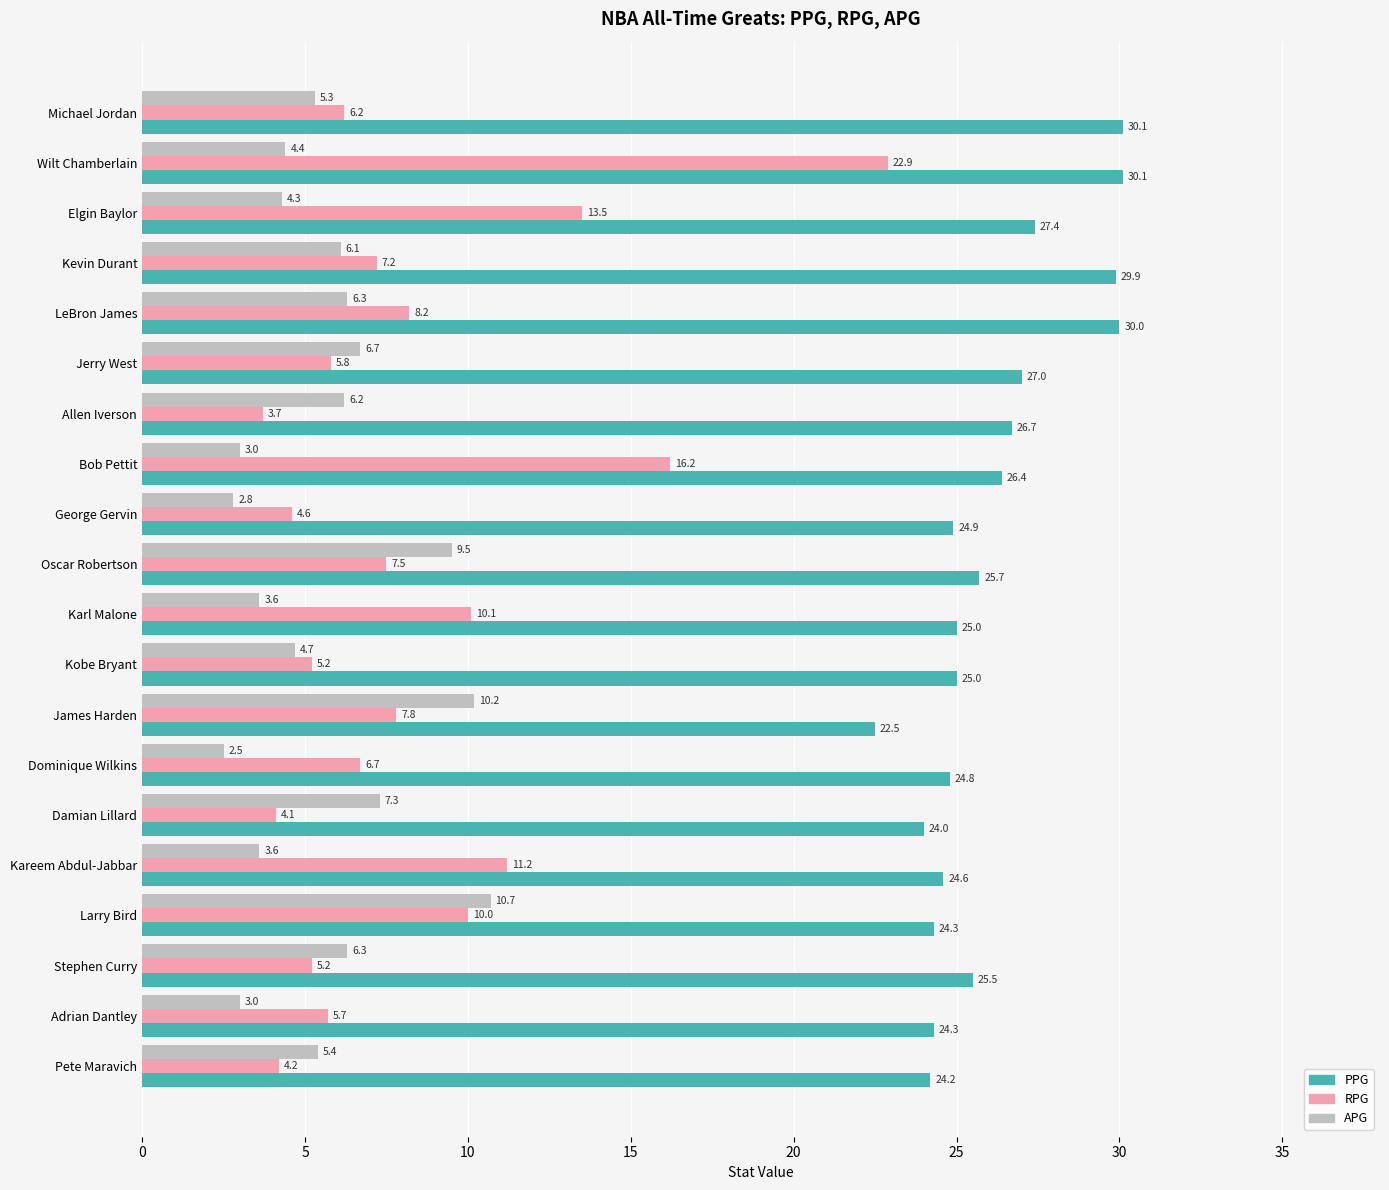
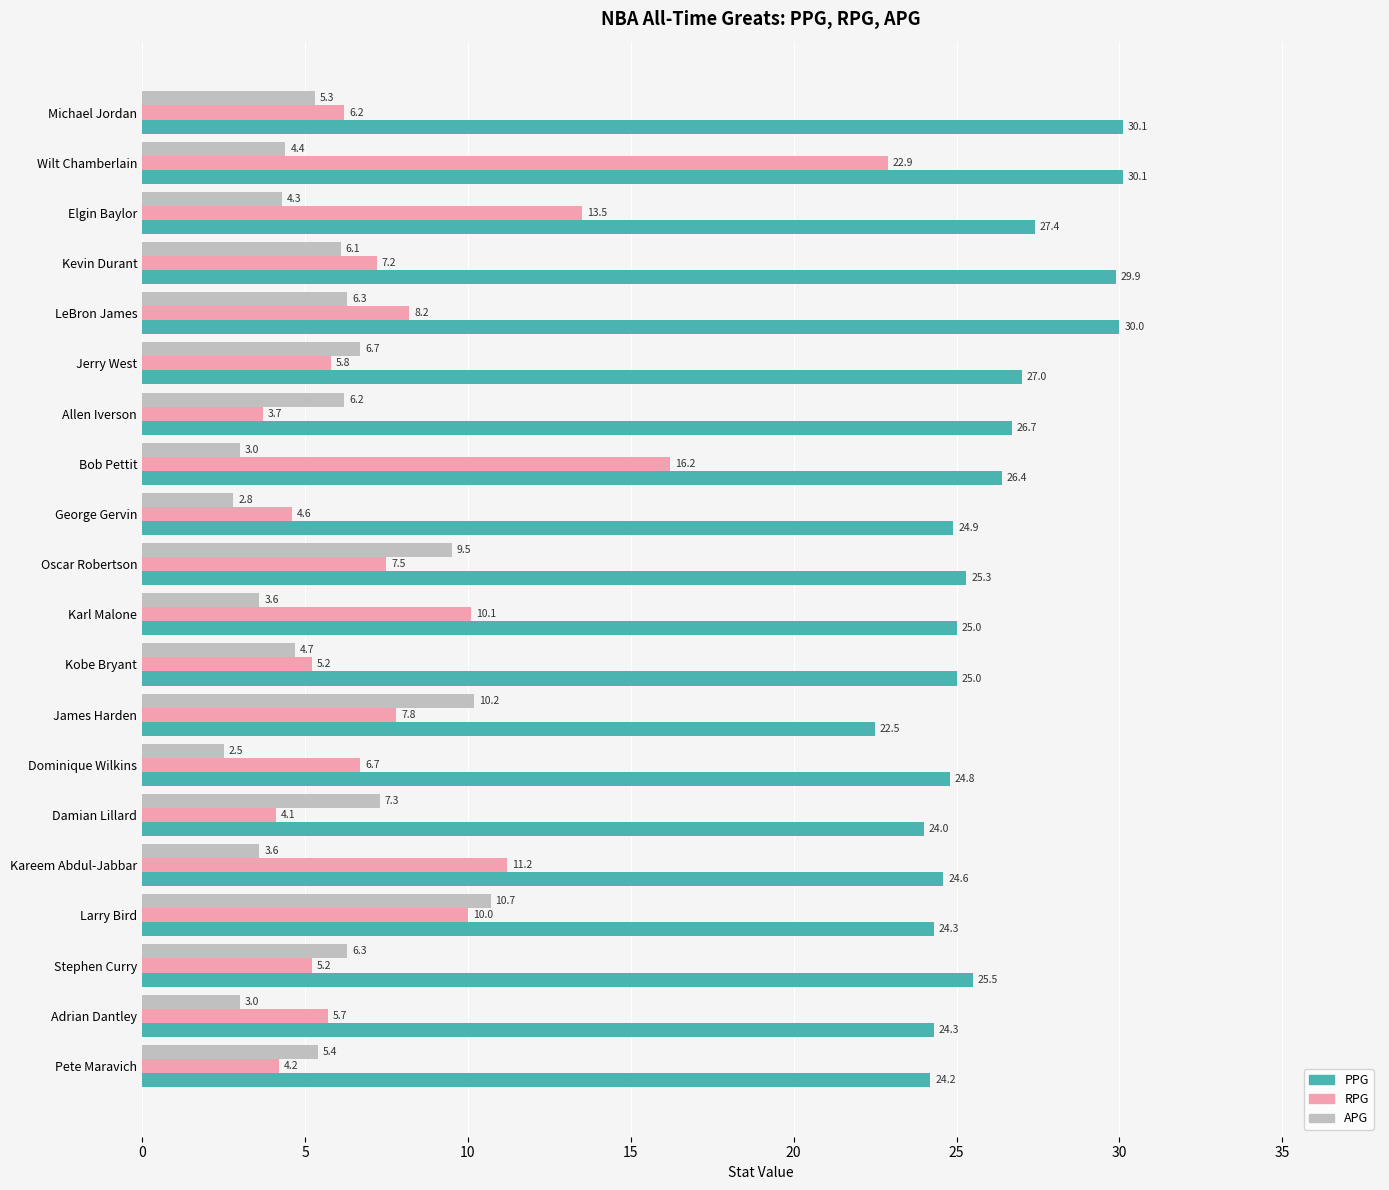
PPG, Oscar Robertson: 25.7 -> 25.3
